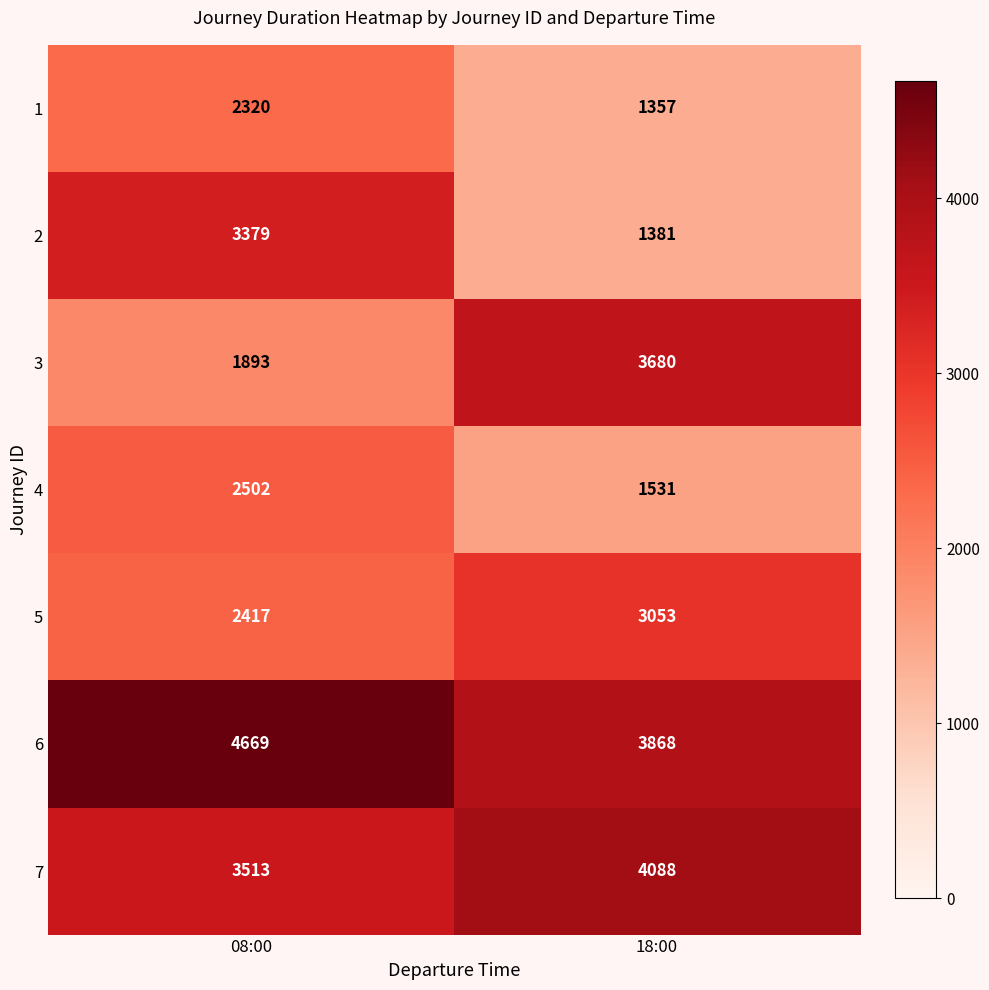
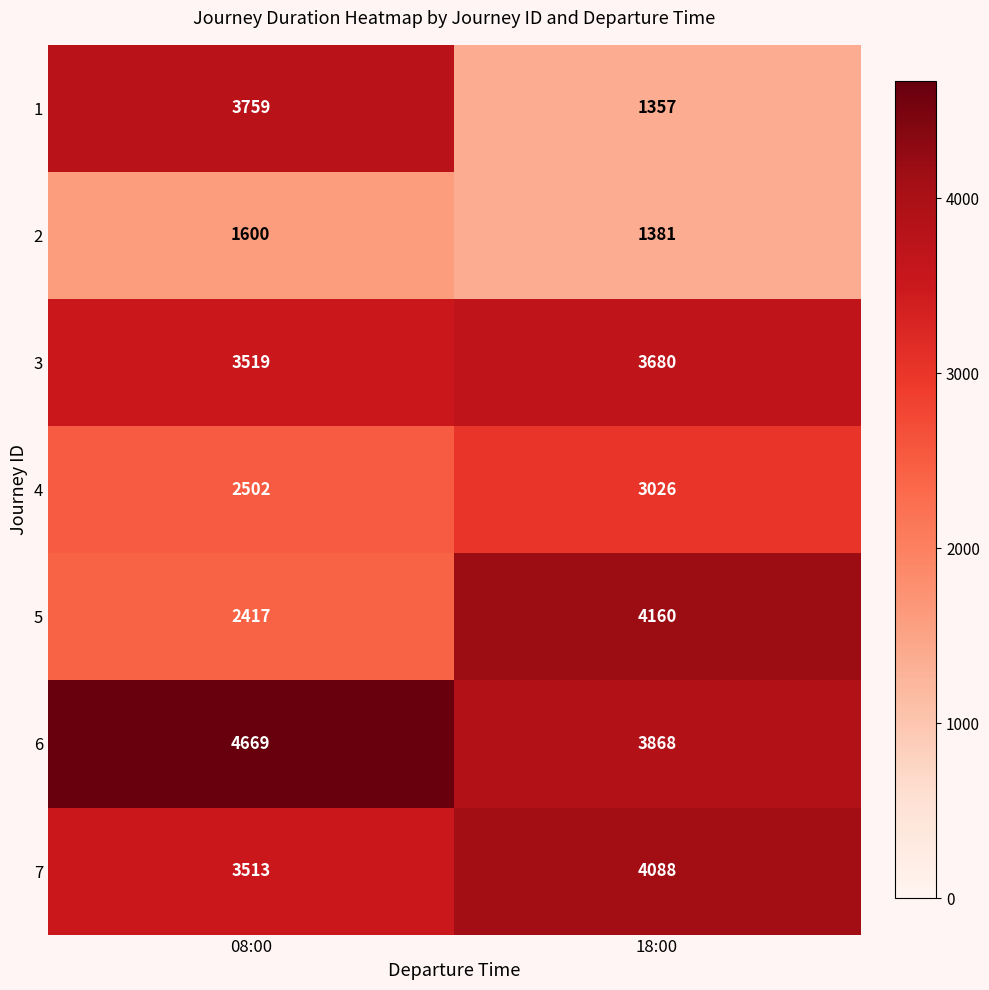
1, 08:00: 2320 -> 3759
2, 08:00: 3379 -> 1600
3, 08:00: 1893 -> 3519
4, 18:00: 1531 -> 3026
5, 18:00: 3053 -> 4160
